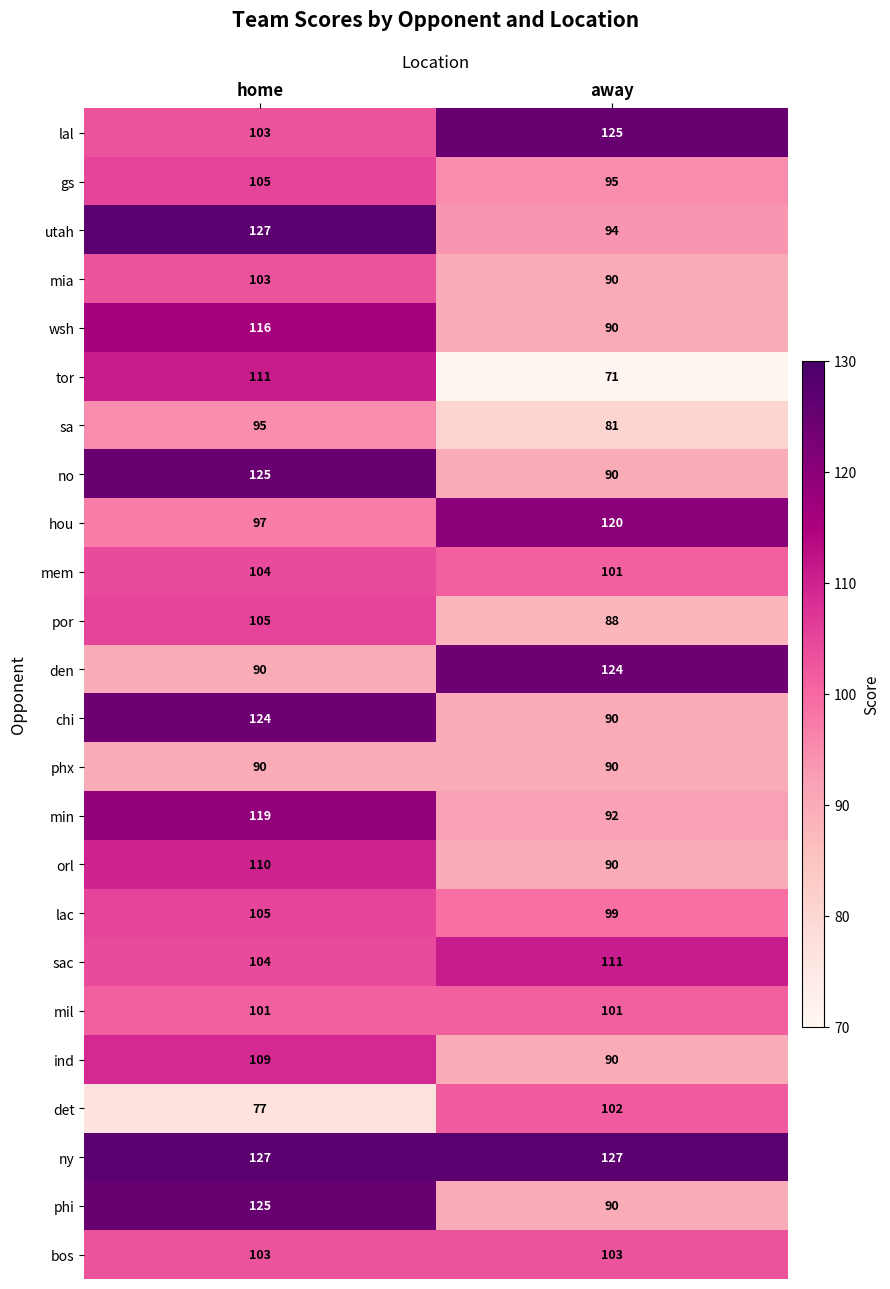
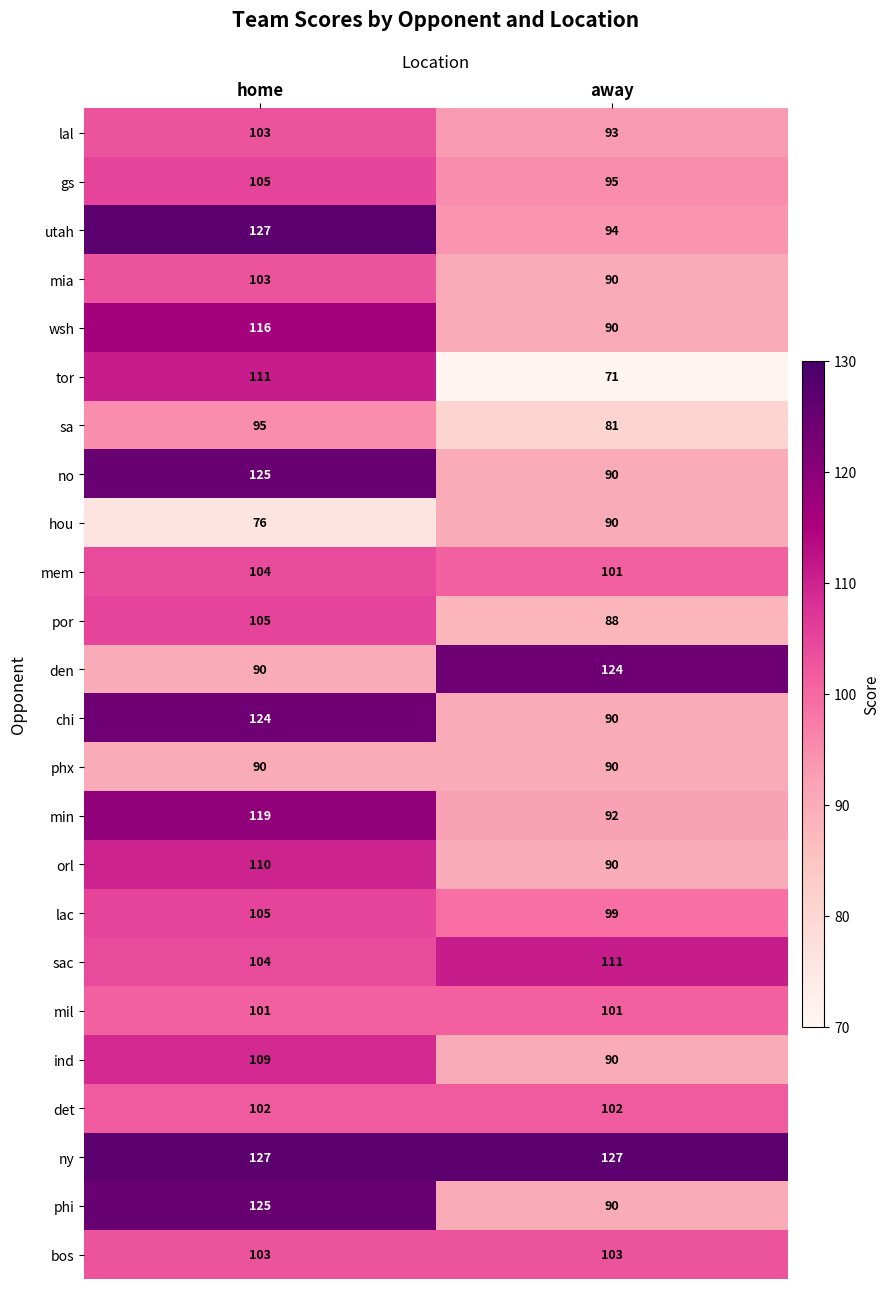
lal, away: 125 -> 93
hou, home: 97 -> 76
hou, away: 120 -> 90
det, home: 77 -> 102
